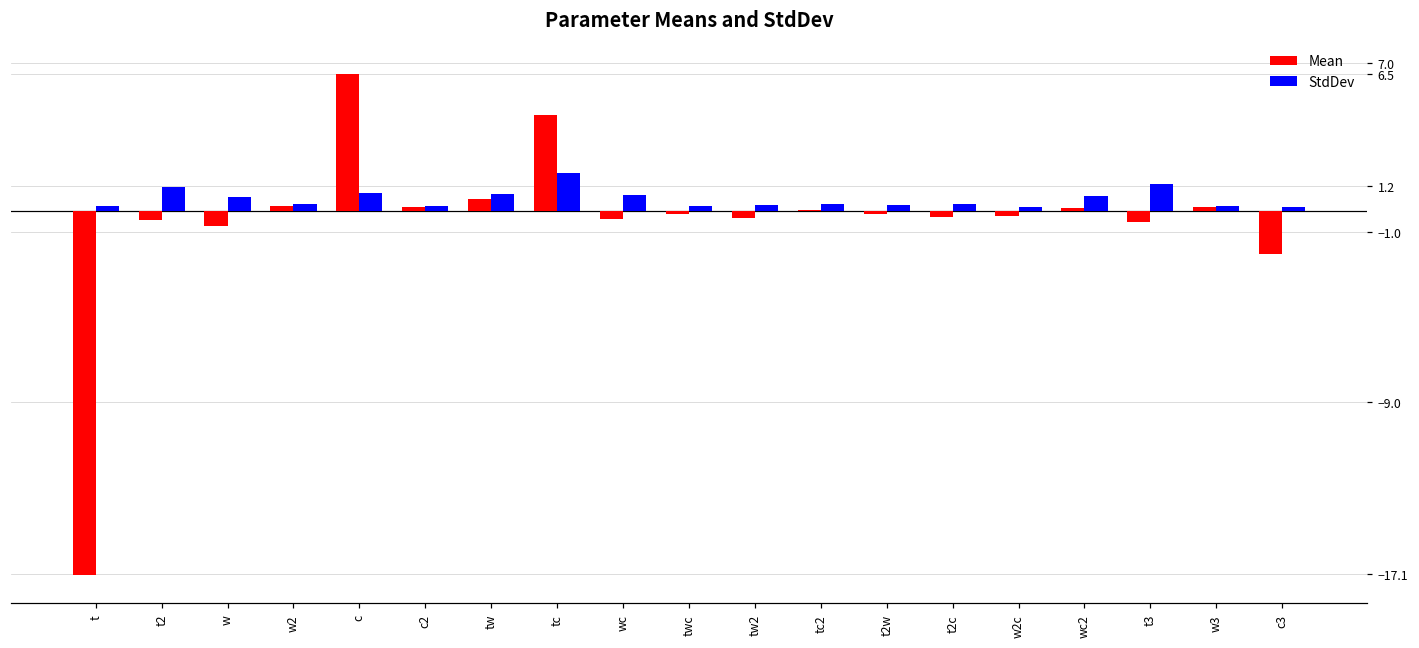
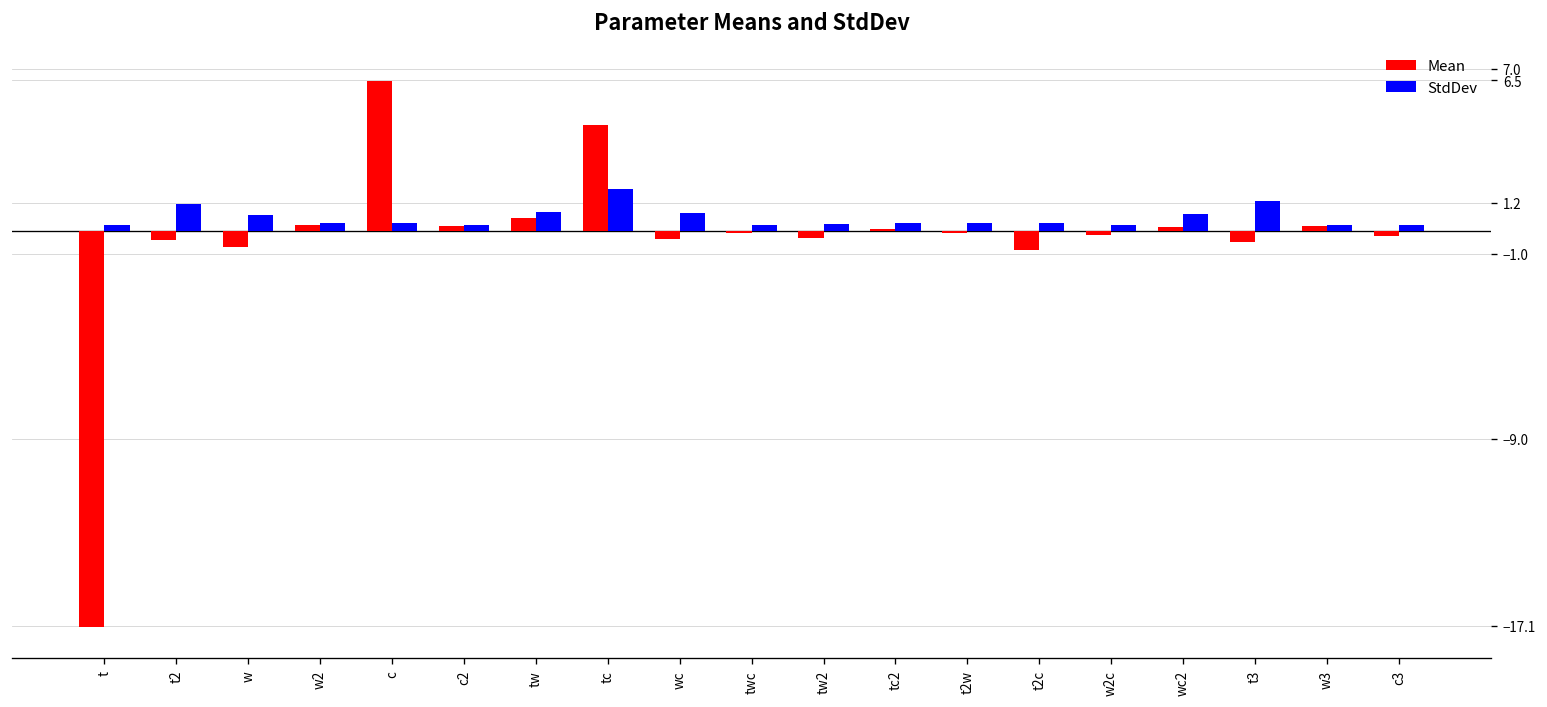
StdDev, c: 0.8 -> 0.3
Mean, t2c: -0.3 -> -0.8
Mean, c3: -2.0 -> -0.2
